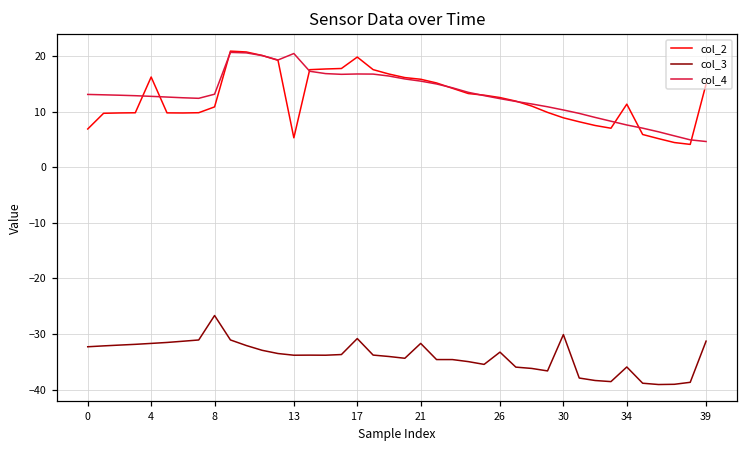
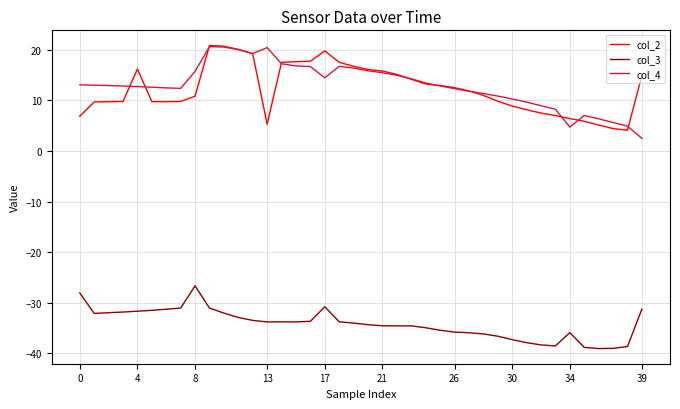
col_3, 0: -32 -> -28
col_4, 8: 13 -> 16
col_4, 17: 17 -> 14
col_3, 21: -32 -> -35
col_3, 26: -33 -> -36
col_3, 30: -30 -> -37
col_2, 34: 11 -> 6
col_4, 34: 8 -> 5
col_4, 39: 5 -> 2
